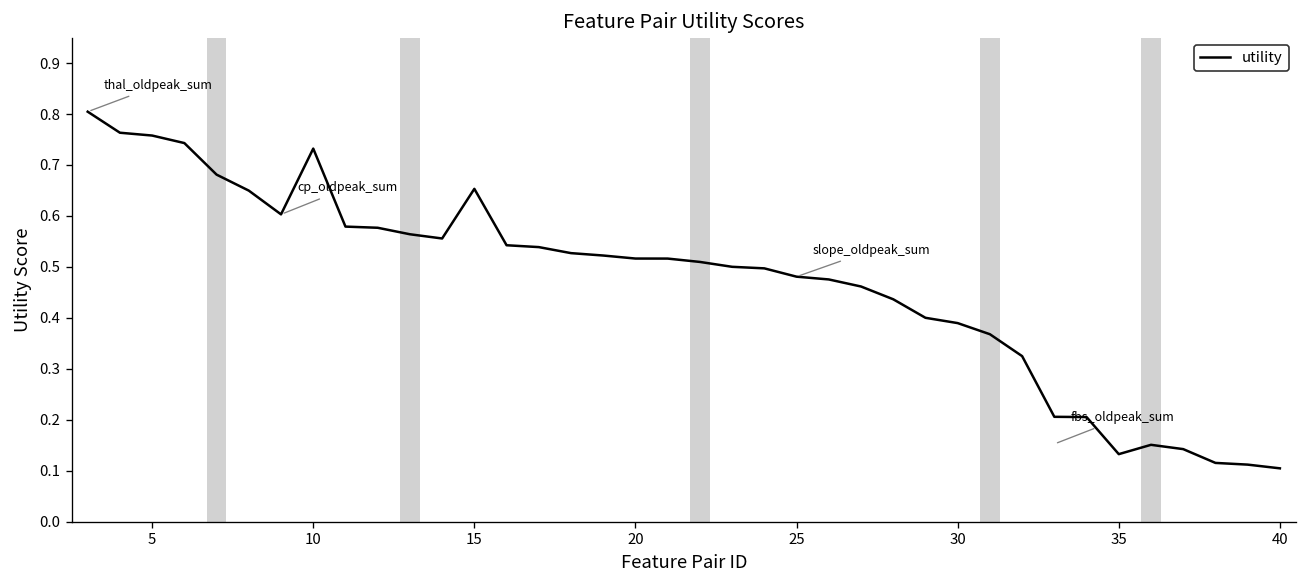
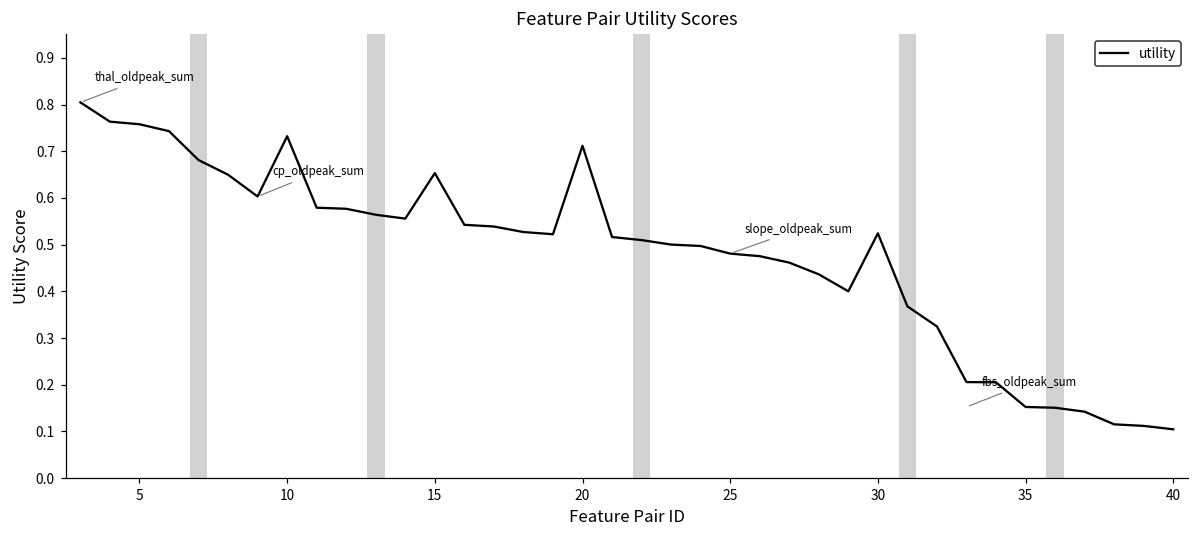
20: 0.52 -> 0.71
30: 0.39 -> 0.52
35: 0.13 -> 0.15
